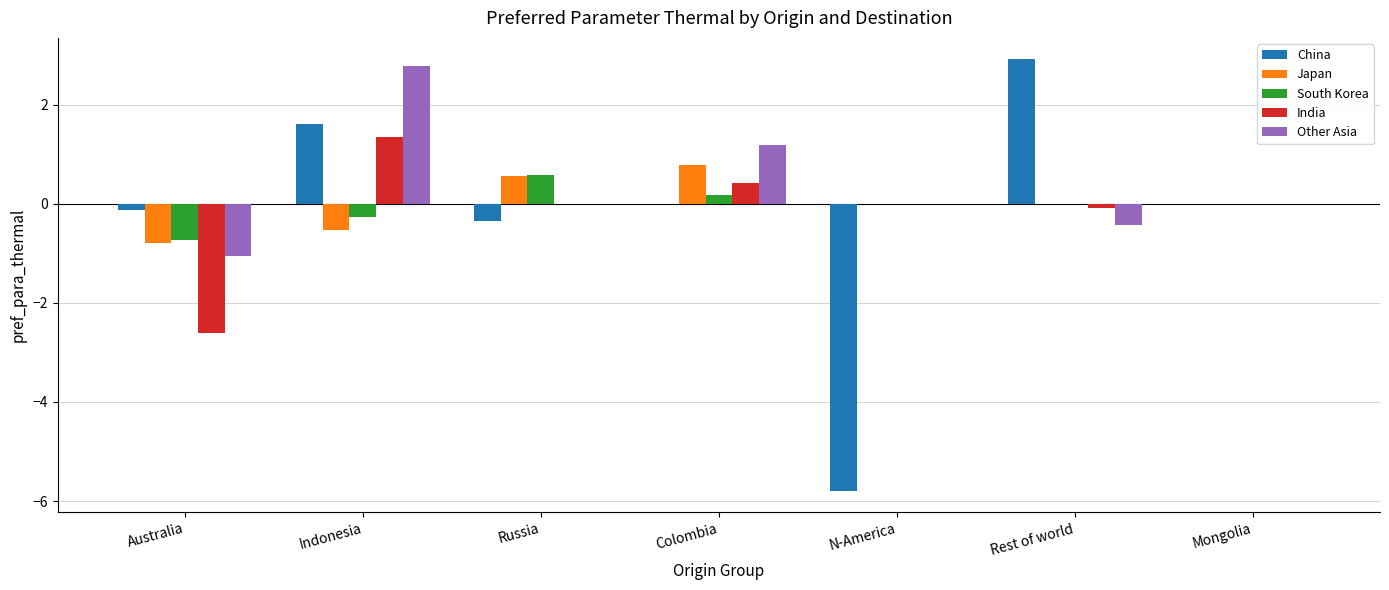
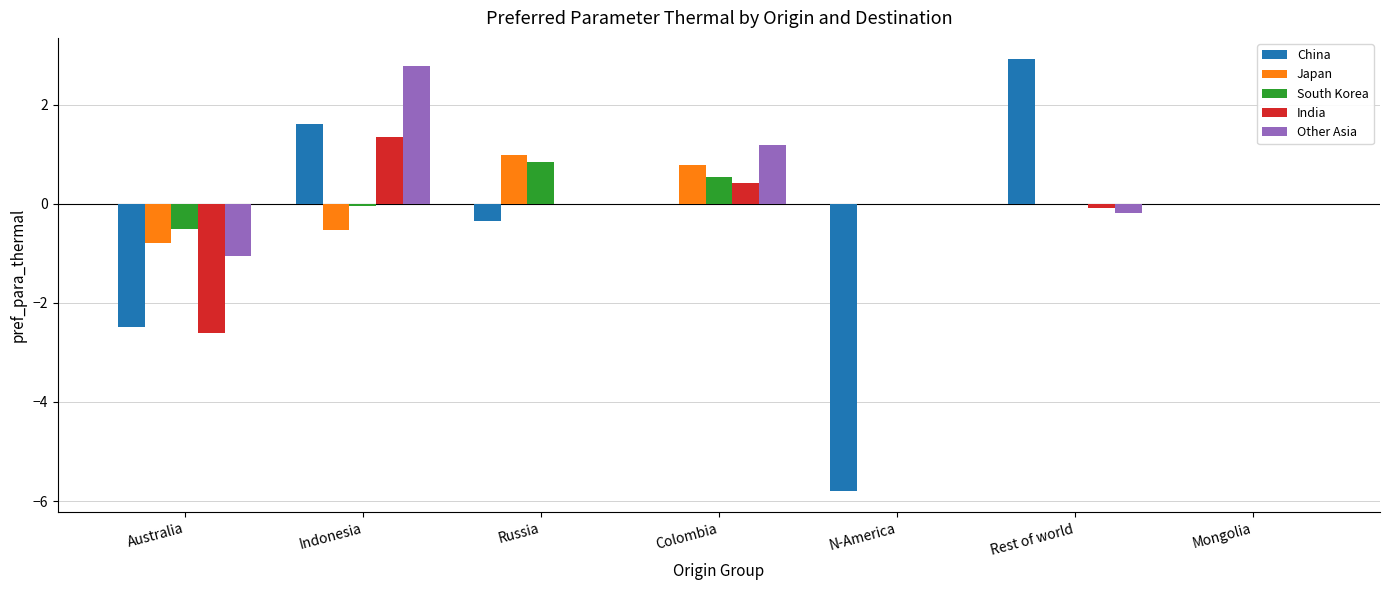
China, Australia: -0.1 -> -2.5
South Korea, Australia: -0.7 -> -0.5
South Korea, Indonesia: -0.3 -> -0.1
Japan, Russia: 0.6 -> 1.0
South Korea, Russia: 0.6 -> 0.8
South Korea, Colombia: 0.2 -> 0.5
Other Asia, Rest of world: -0.4 -> -0.2
